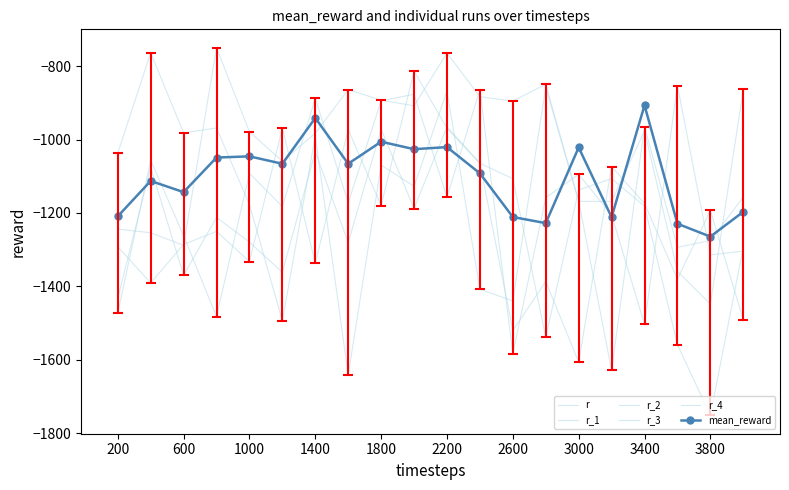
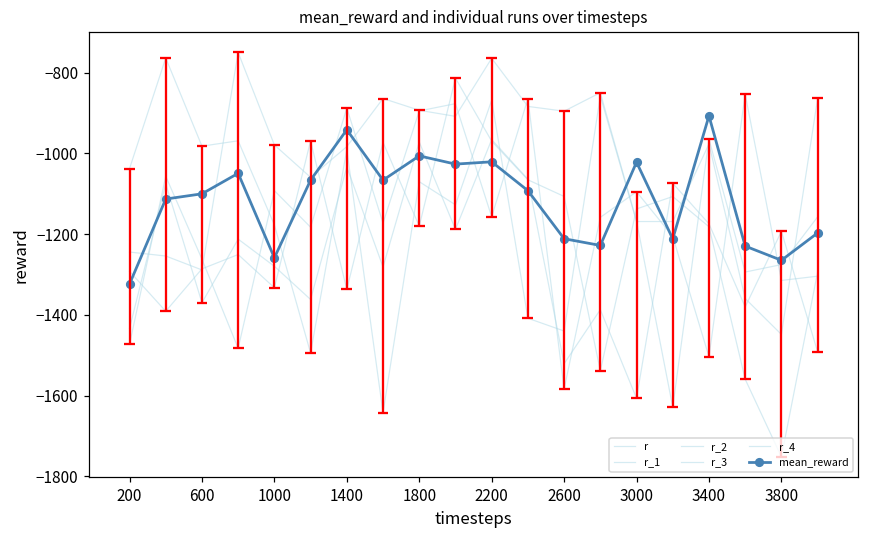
mean_reward, 200: -1210 -> -1320
mean_reward, 600: -1140 -> -1100
mean_reward, 1000: -1050 -> -1260
